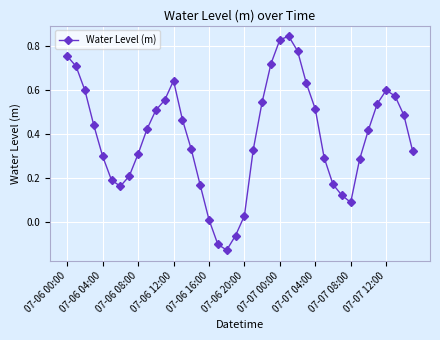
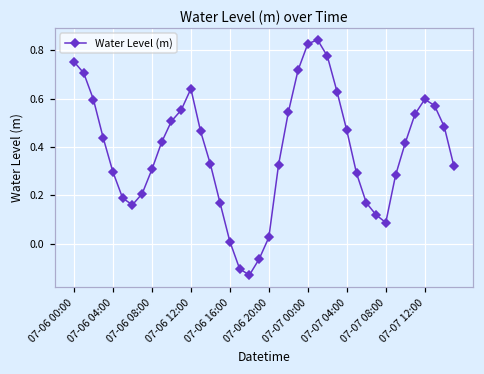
07-07 04:00: 0.51 -> 0.47
